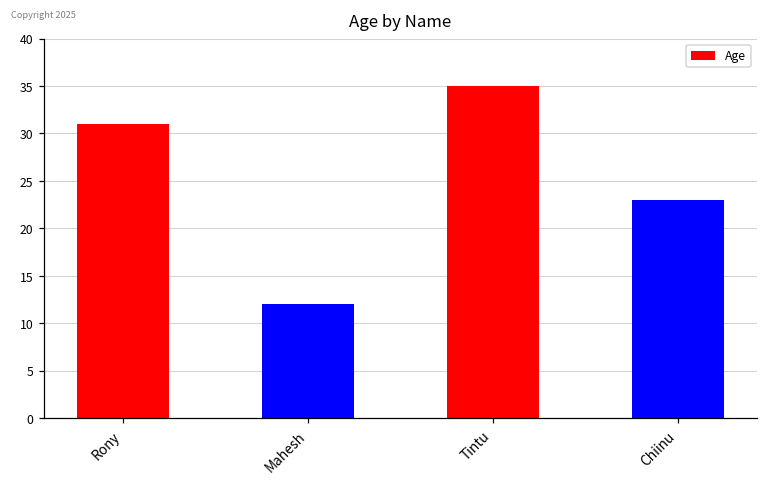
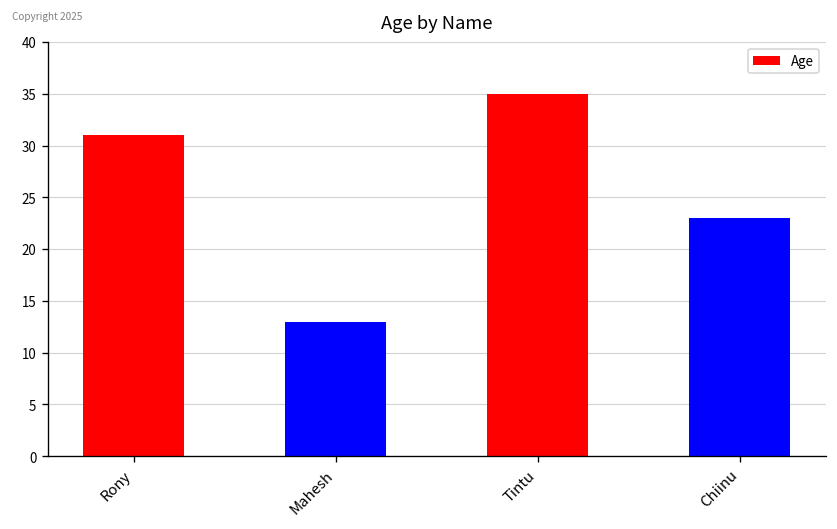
Mahesh: 12 -> 13
